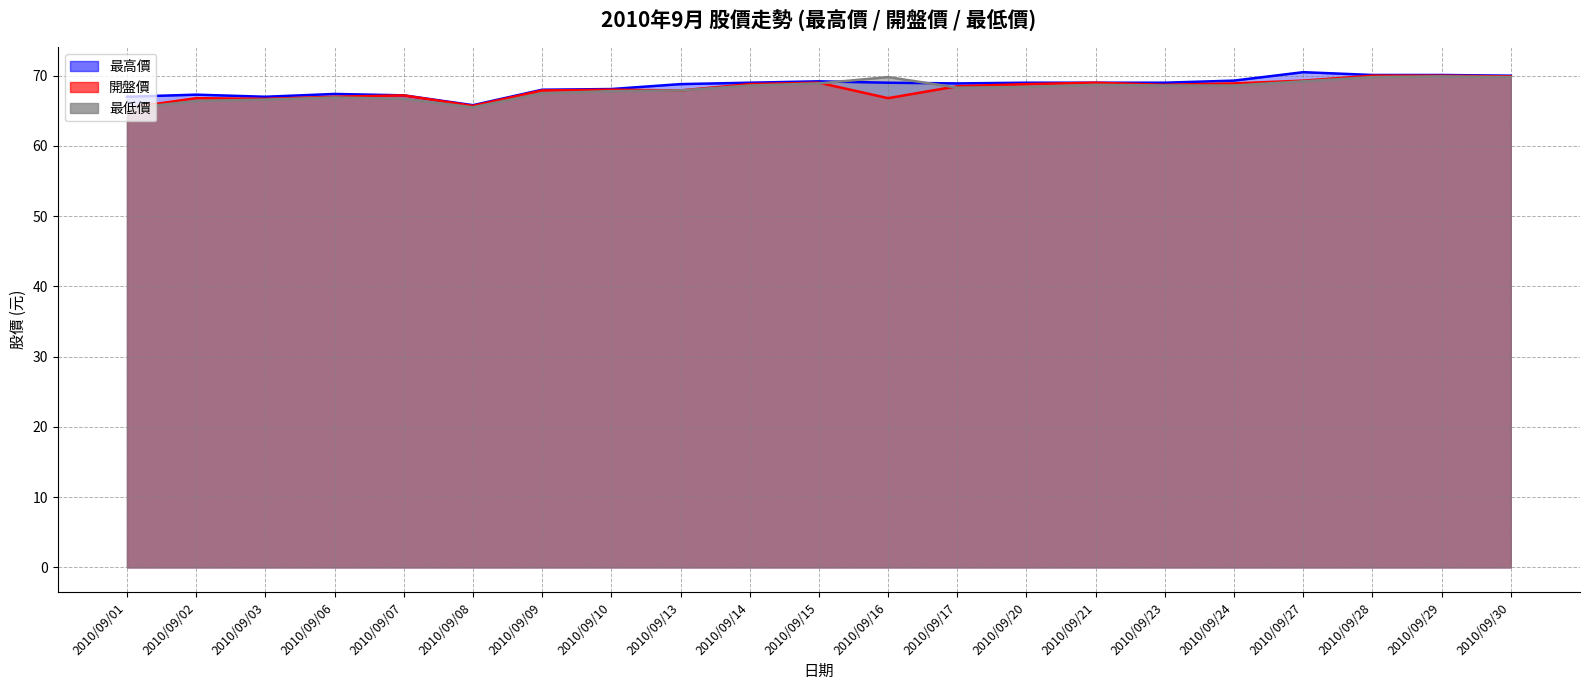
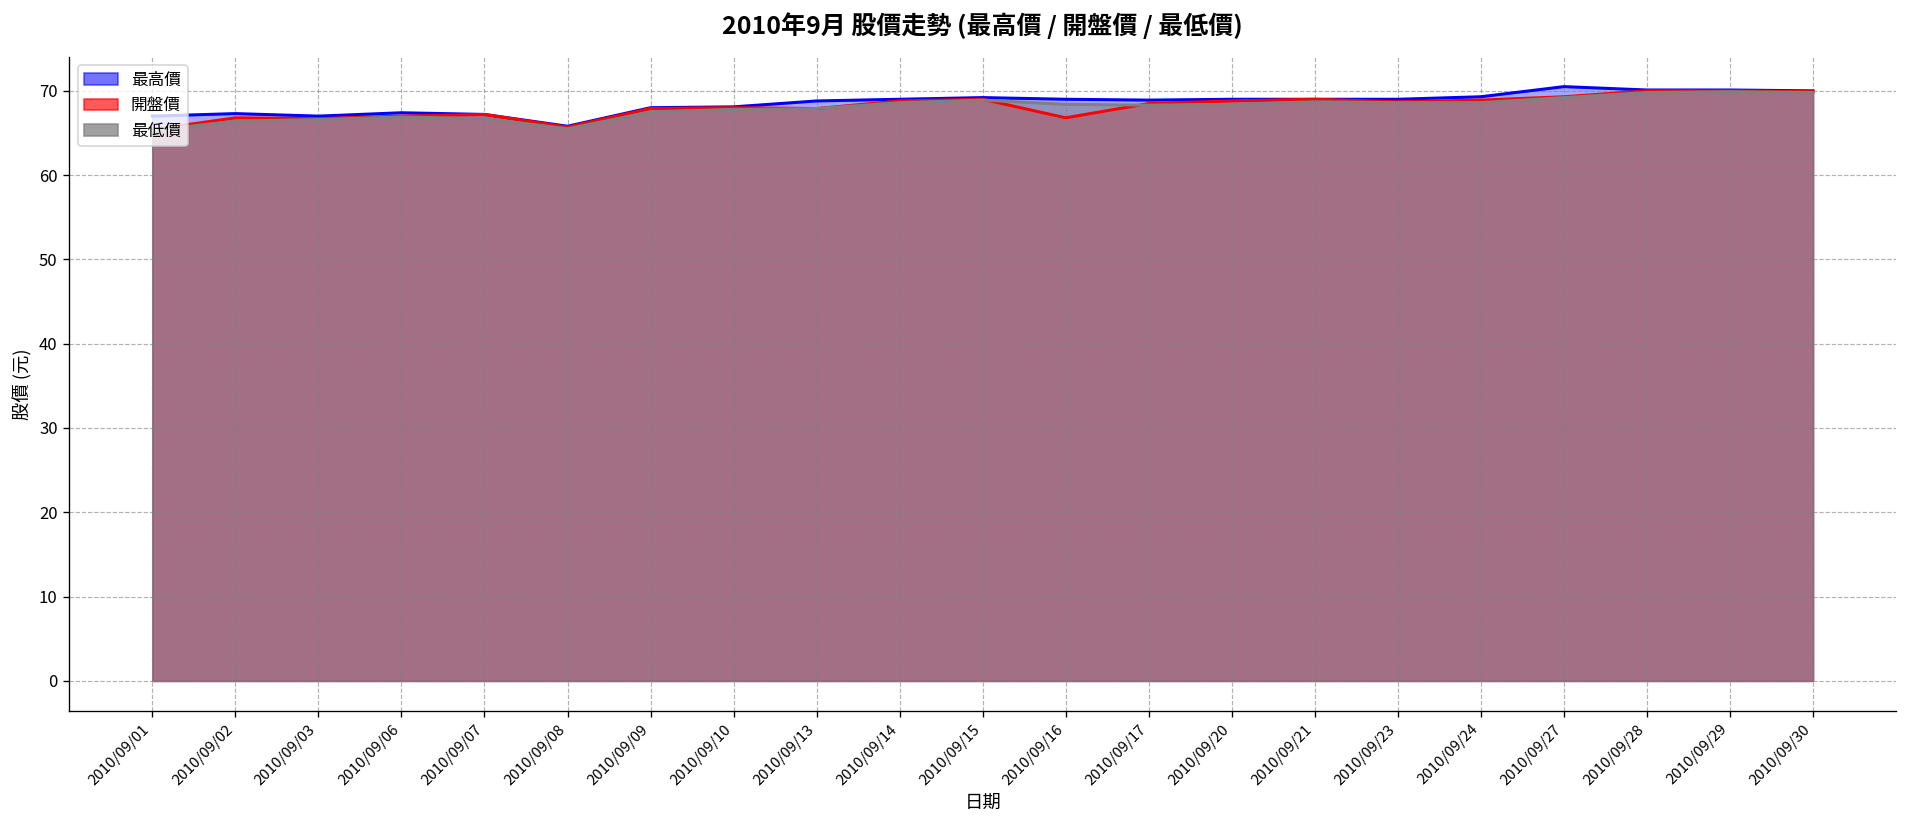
最低價, 2010/09/16: 70 -> 68
